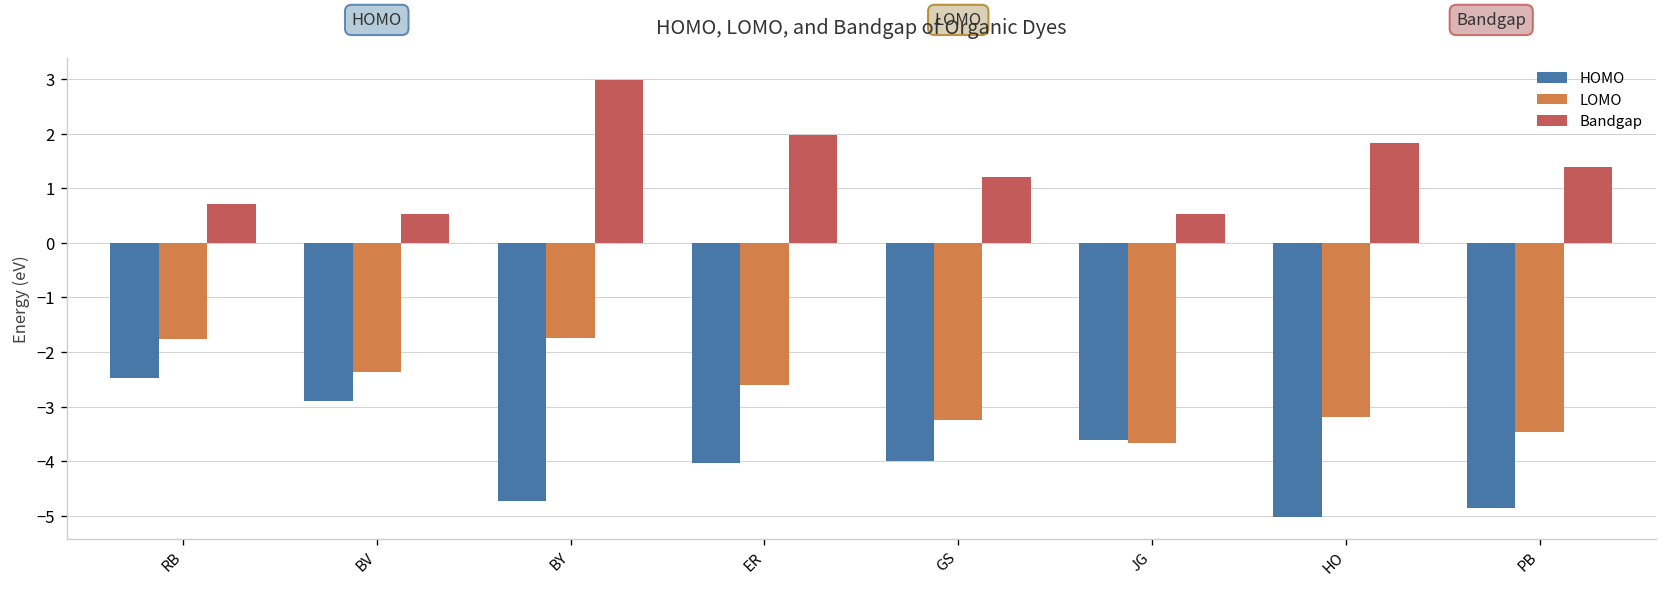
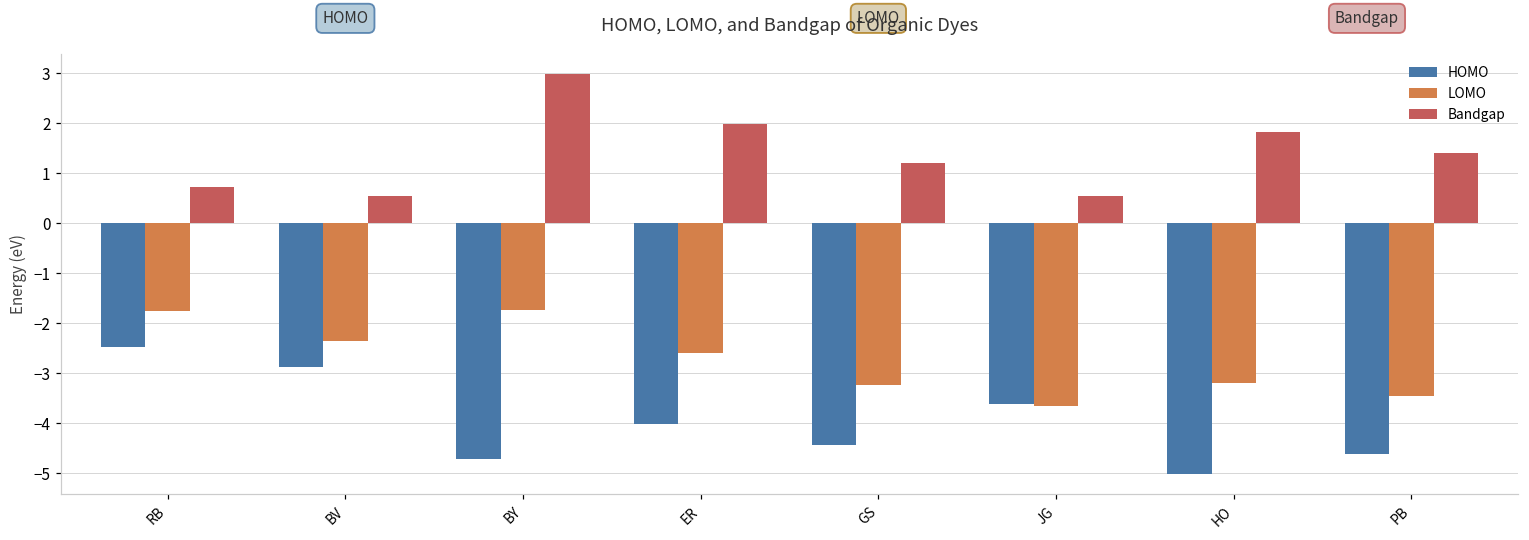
HOMO, GS: -4.0 -> -4.5
HOMO, PB: -4.9 -> -4.6
